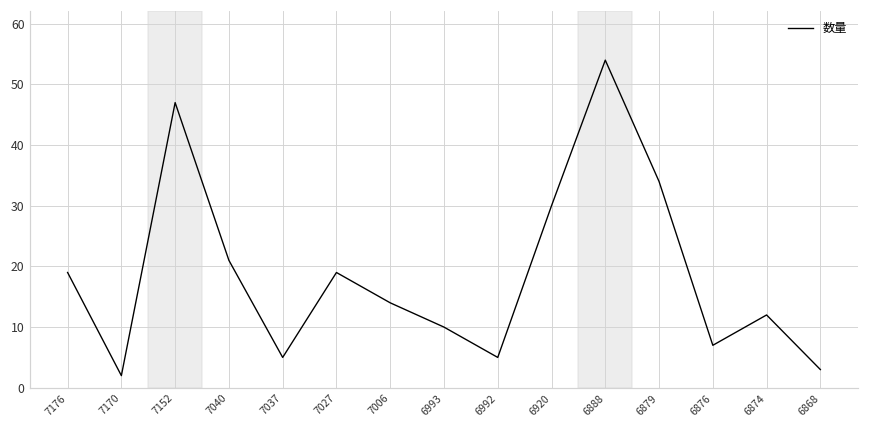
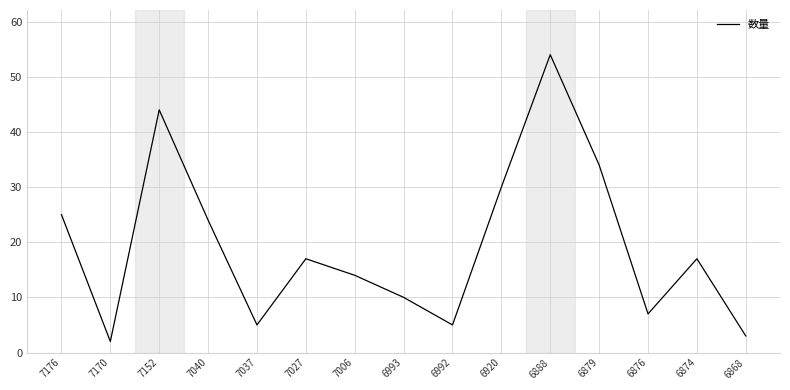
7176: 19 -> 25
7152: 47 -> 44
7040: 21 -> 24
7027: 19 -> 17
6874: 12 -> 17
